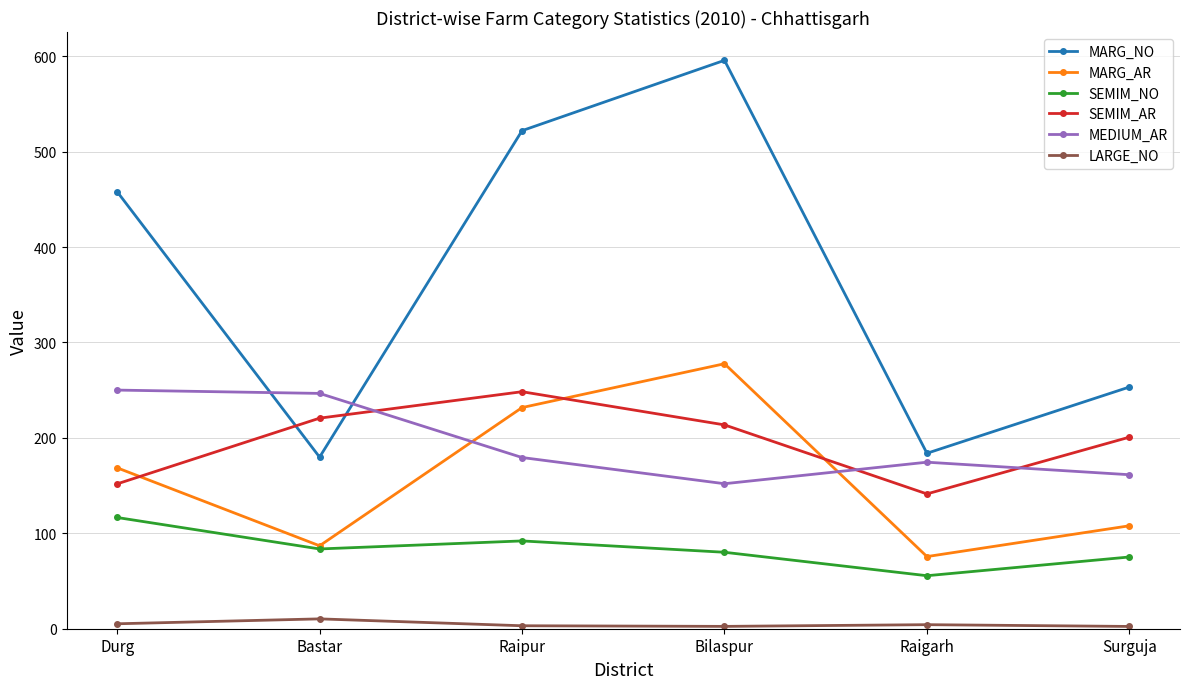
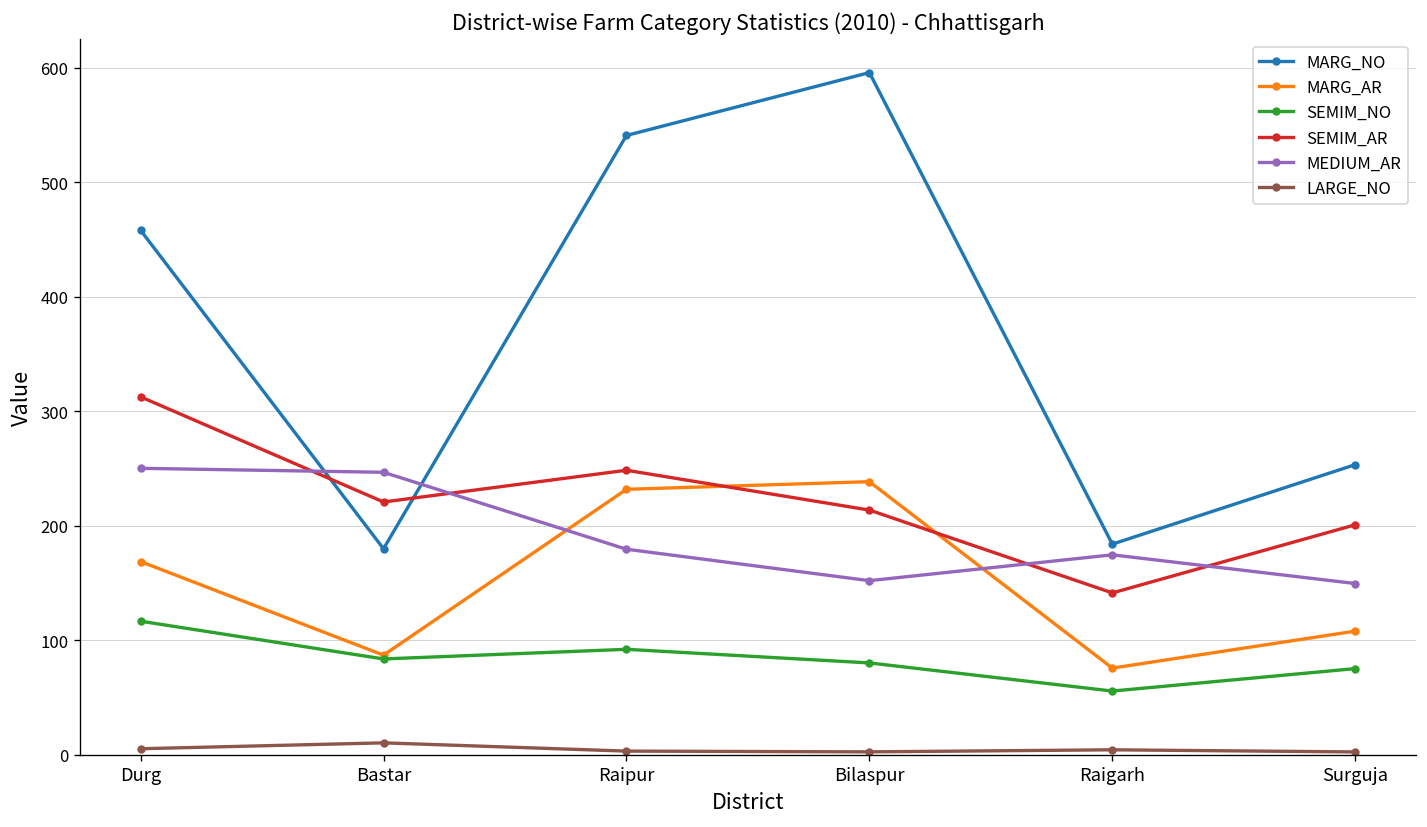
SEMIM_AR, Durg: 150 -> 310
MARG_NO, Raipur: 520 -> 540
MARG_AR, Bilaspur: 280 -> 240
MEDIUM_AR, Surguja: 160 -> 150
